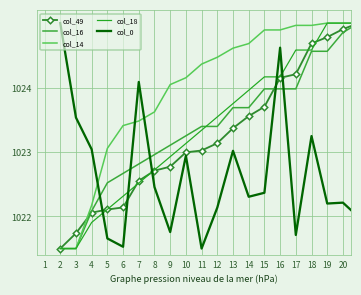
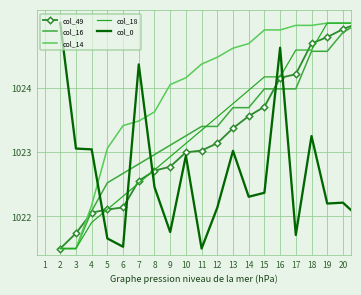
col_0, 3: 1023.5 -> 1023.1
col_0, 7: 1024.1 -> 1024.4
